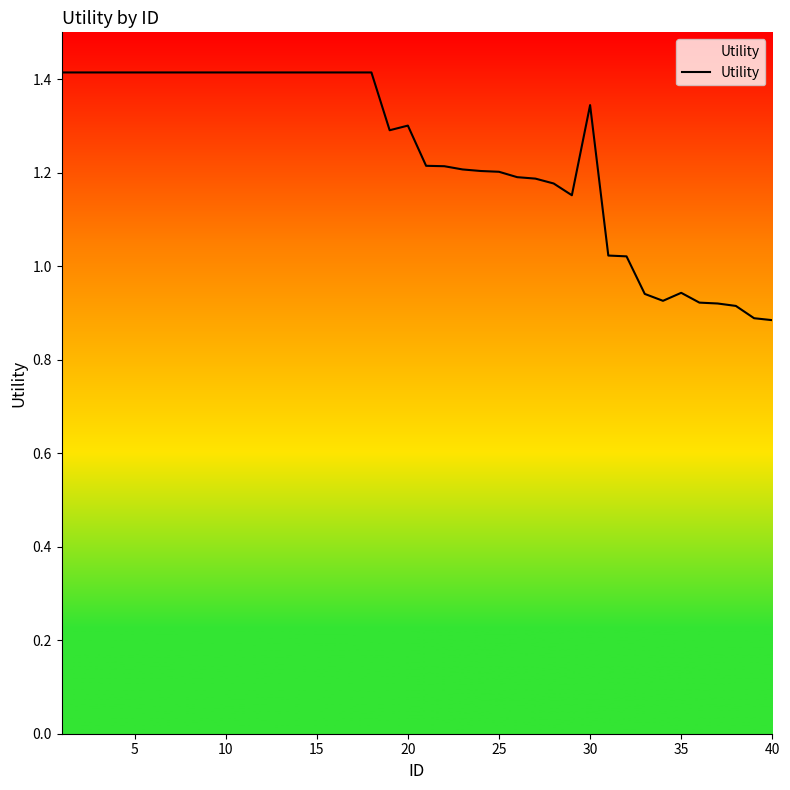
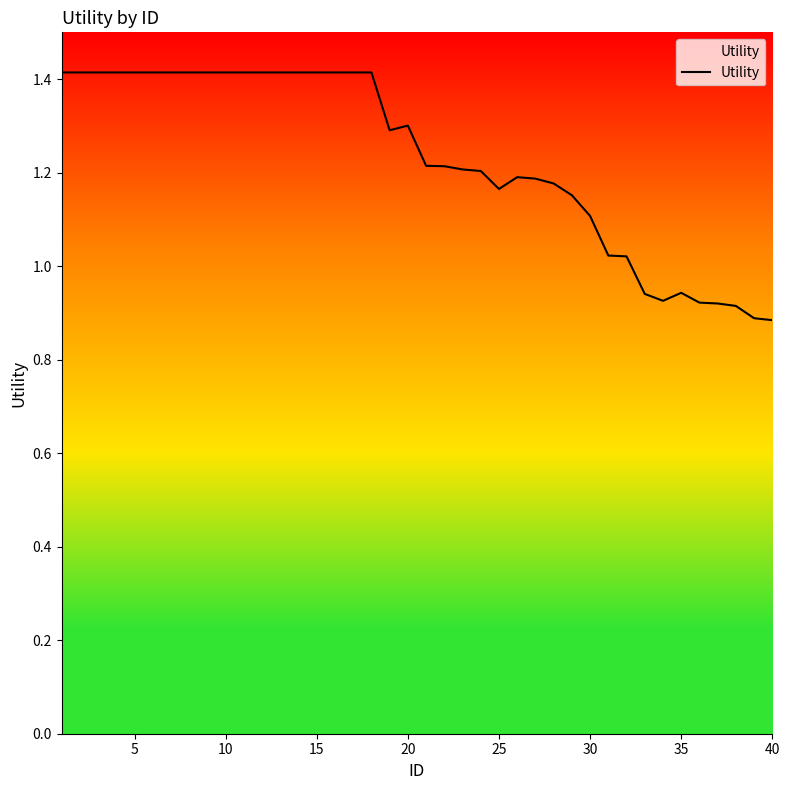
25: 1.20 -> 1.17
30: 1.34 -> 1.11
